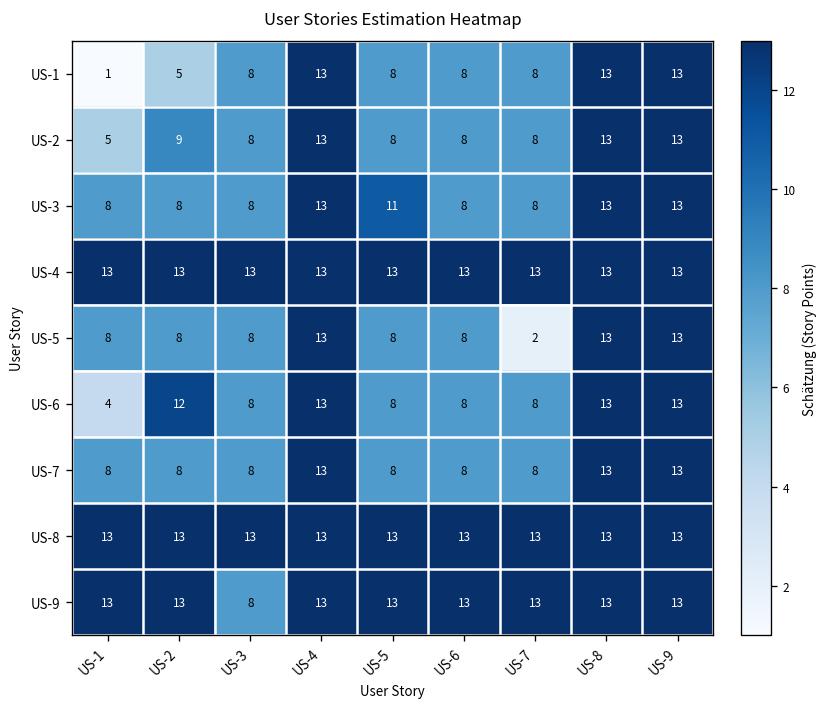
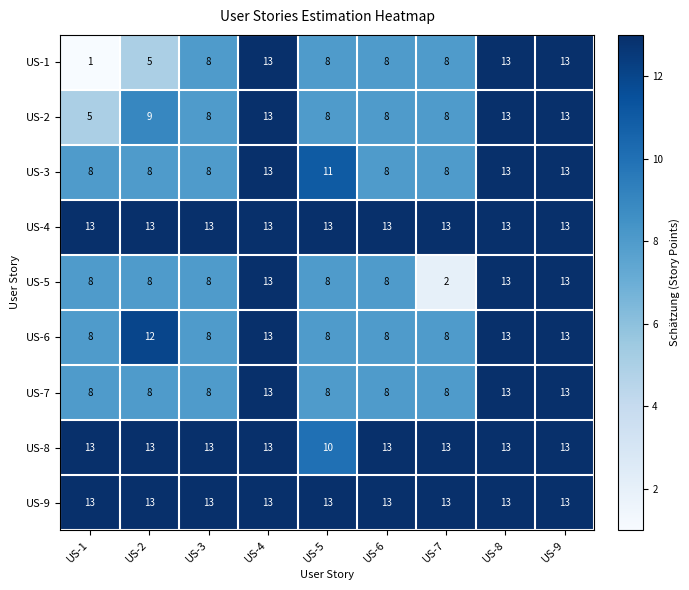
US-6, US-1: 4 -> 8
US-8, US-5: 13 -> 10
US-9, US-3: 8 -> 13
